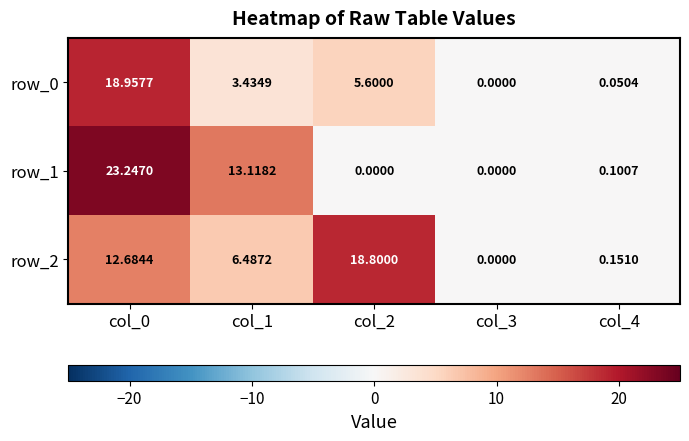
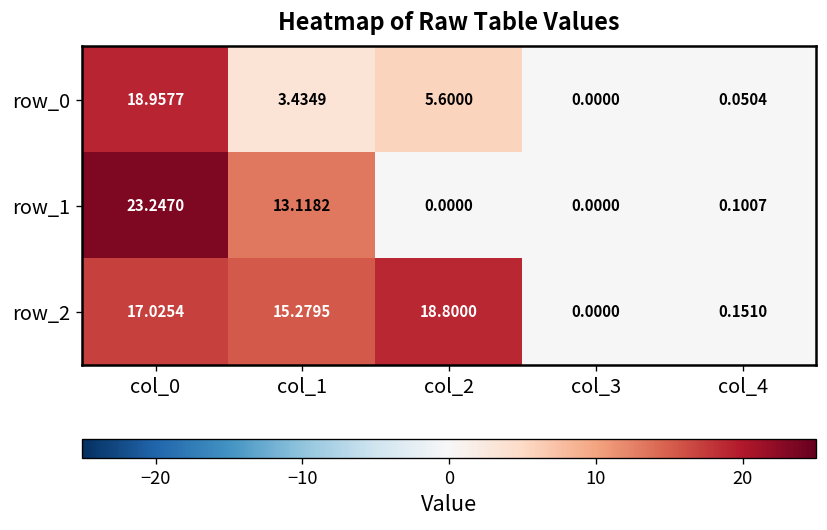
row_2, col_0: 12.6844 -> 17.0254
row_2, col_1: 6.4872 -> 15.2795
